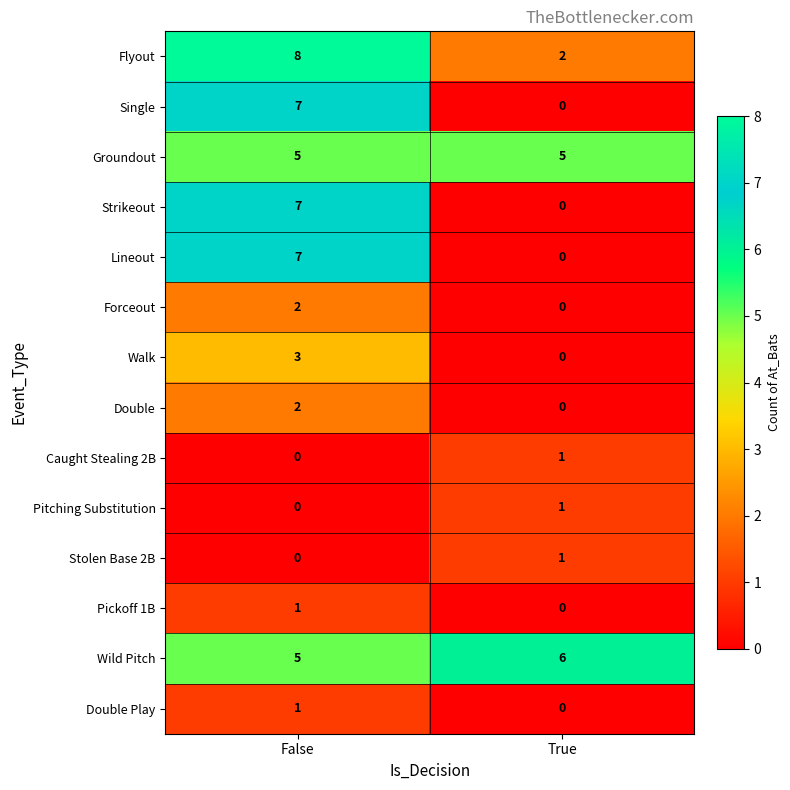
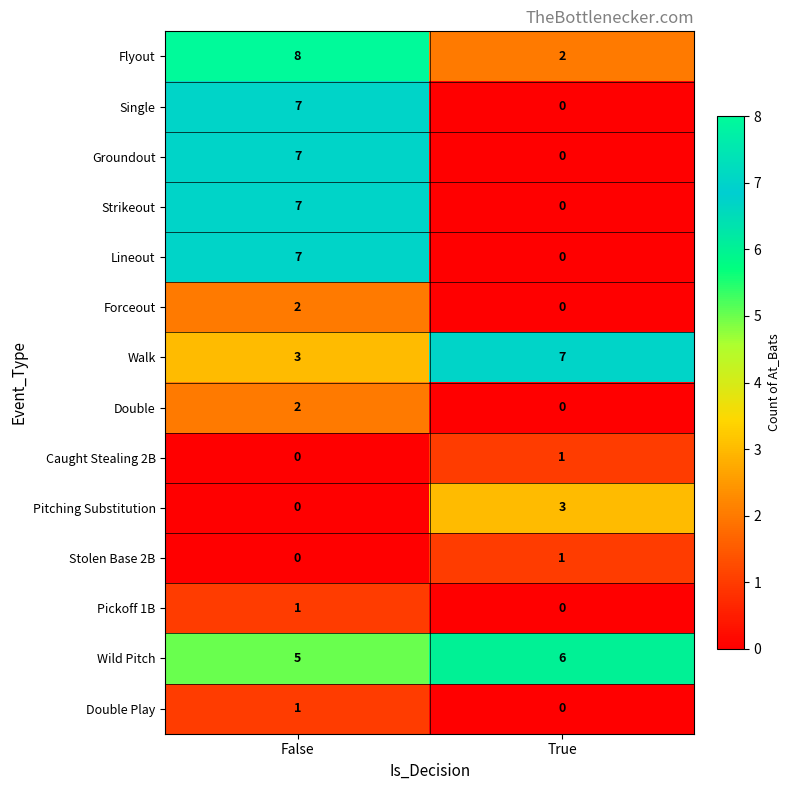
Groundout, False: 5 -> 7
Groundout, True: 5 -> 0
Walk, True: 0 -> 7
Pitching Substitution, True: 1 -> 3
